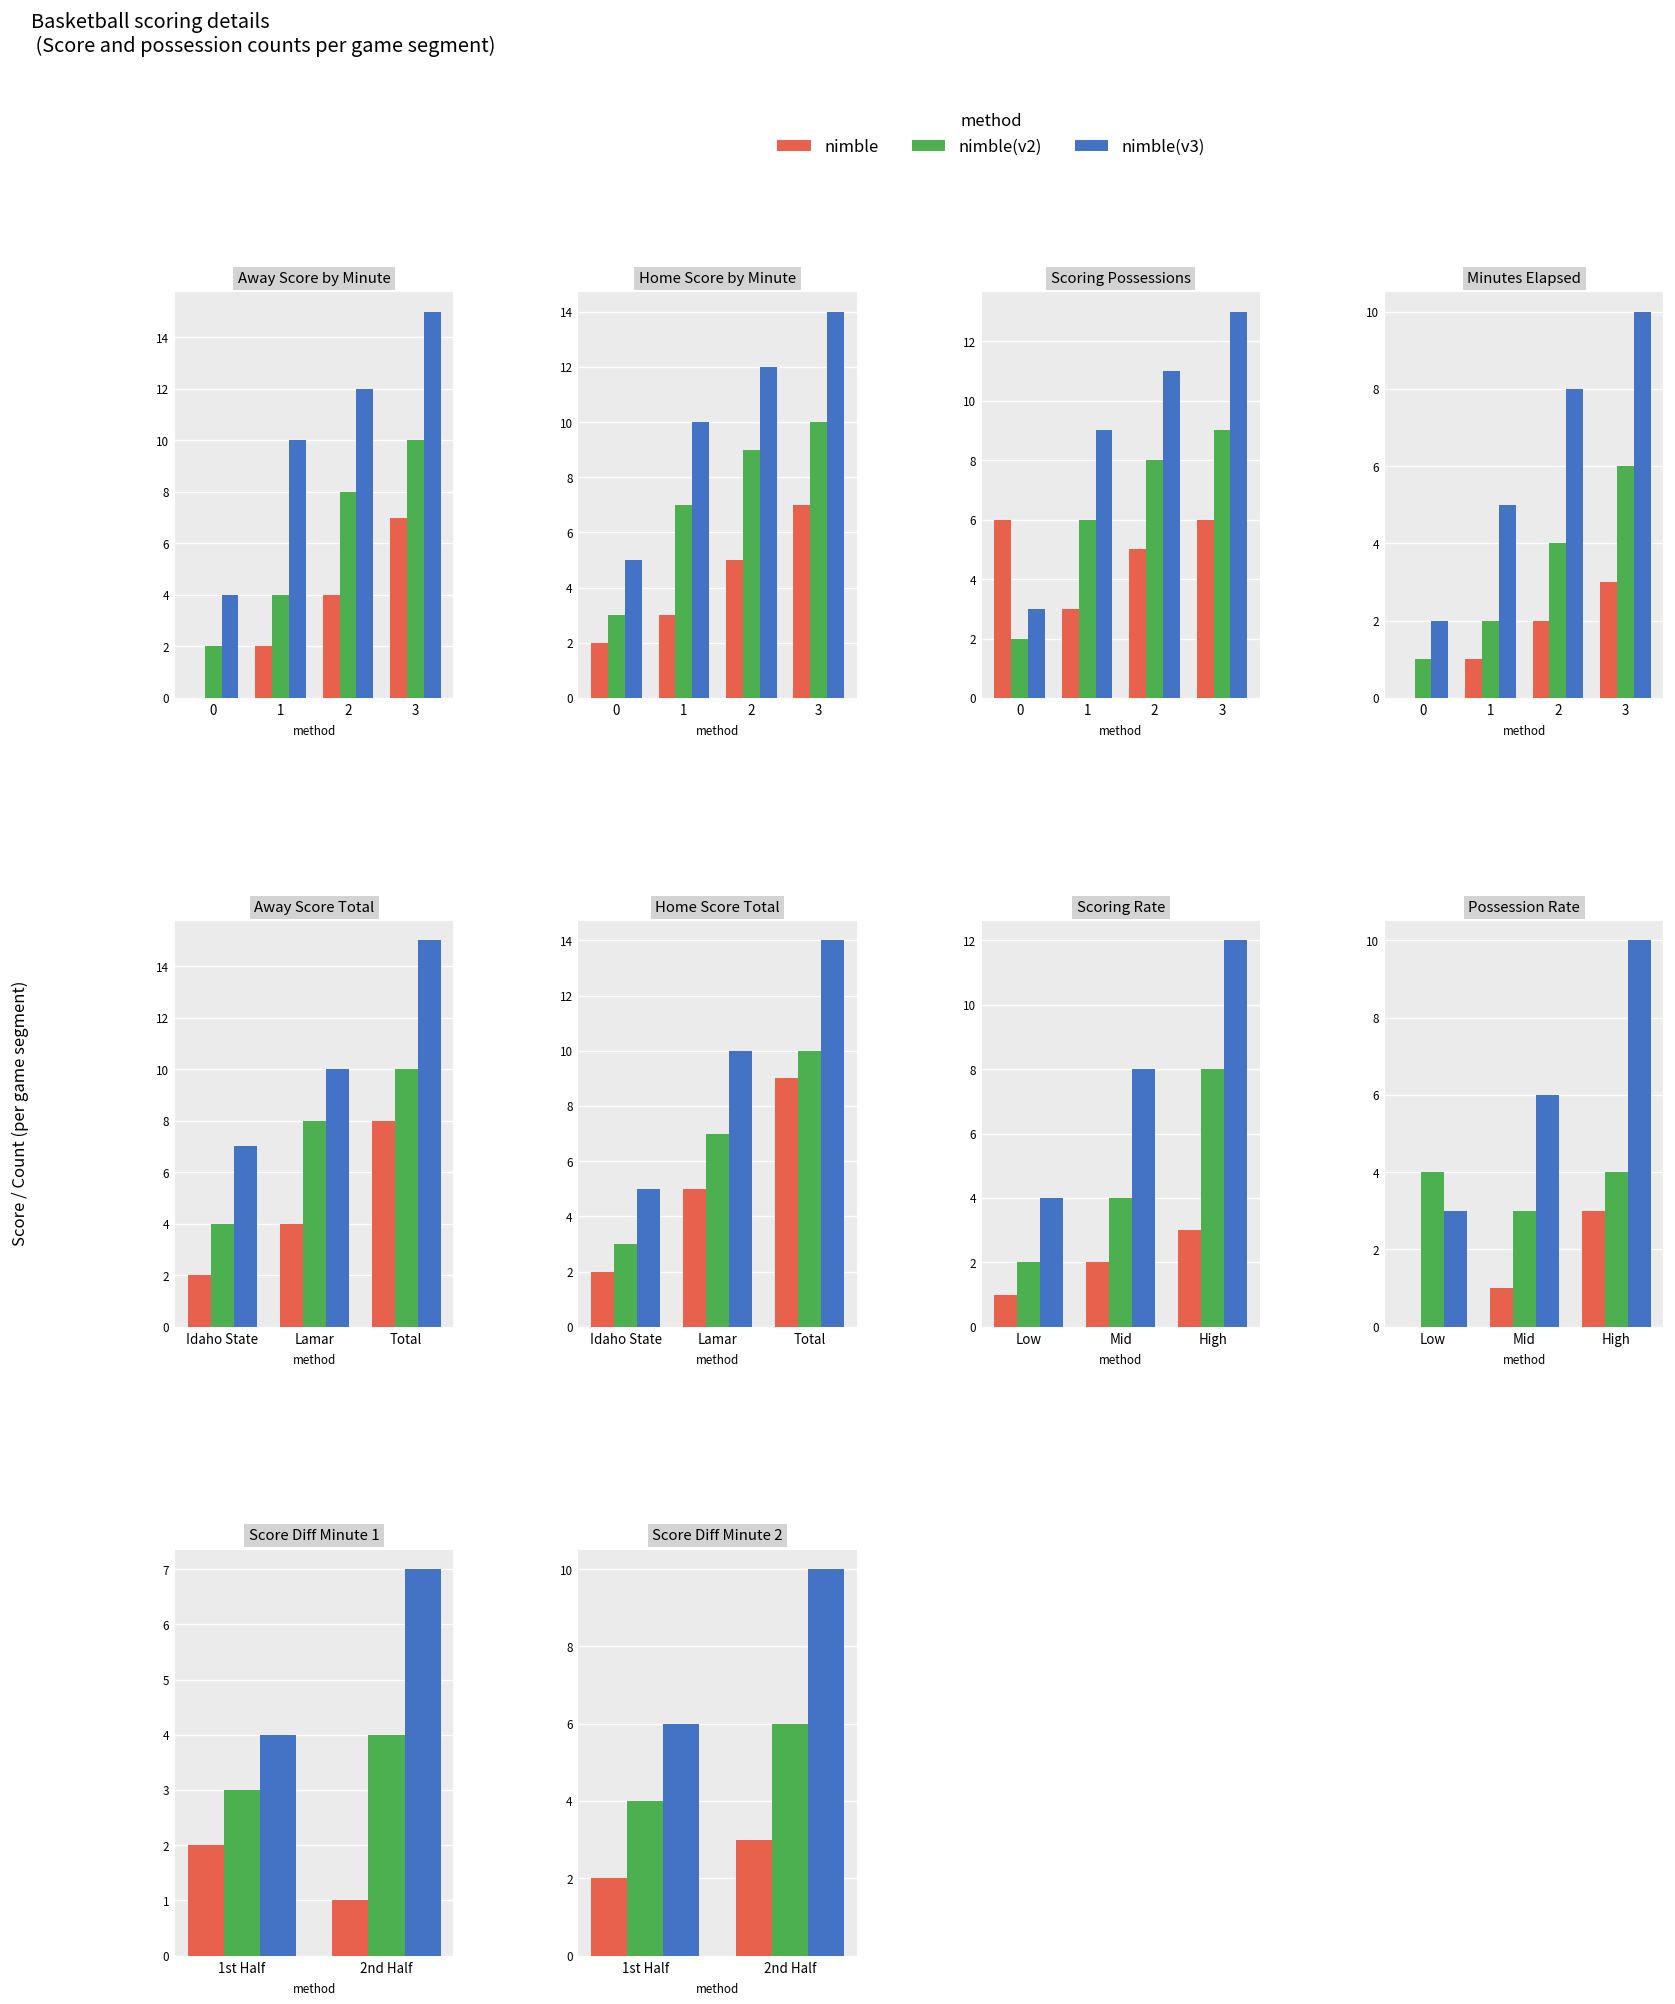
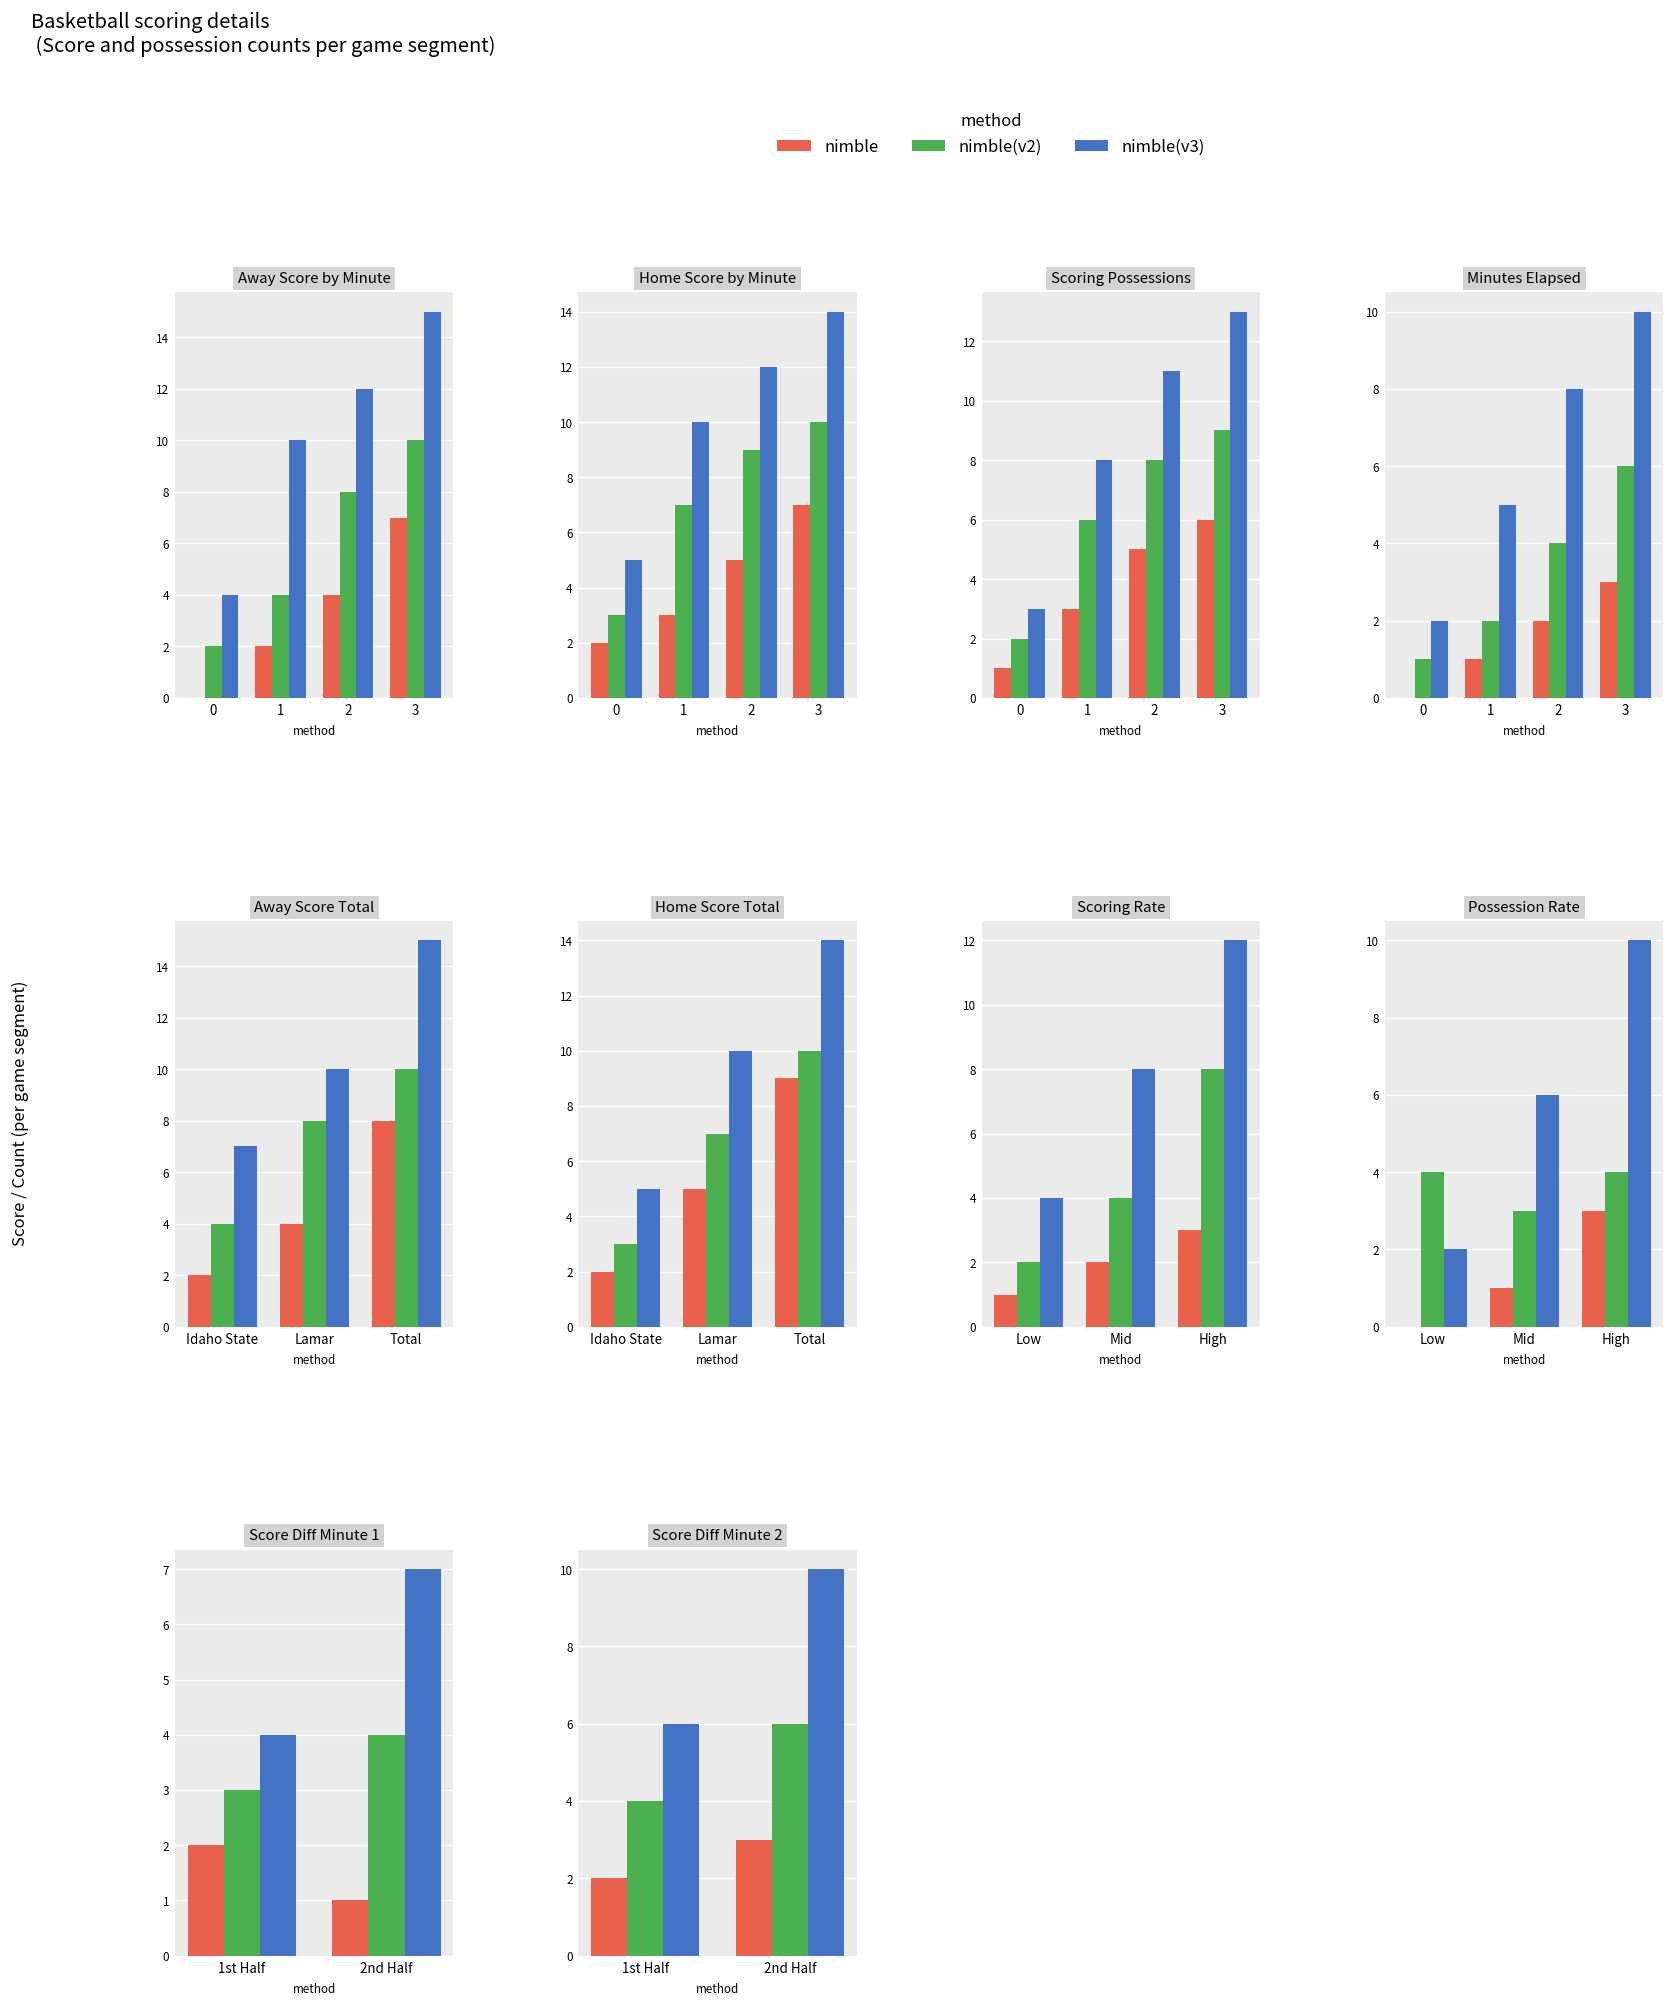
Scoring Possessions, nimble, 0: 6 -> 1
Scoring Possessions, nimble(v3), 1: 9 -> 8
Possession Rate, nimble(v3), Low: 3 -> 2
